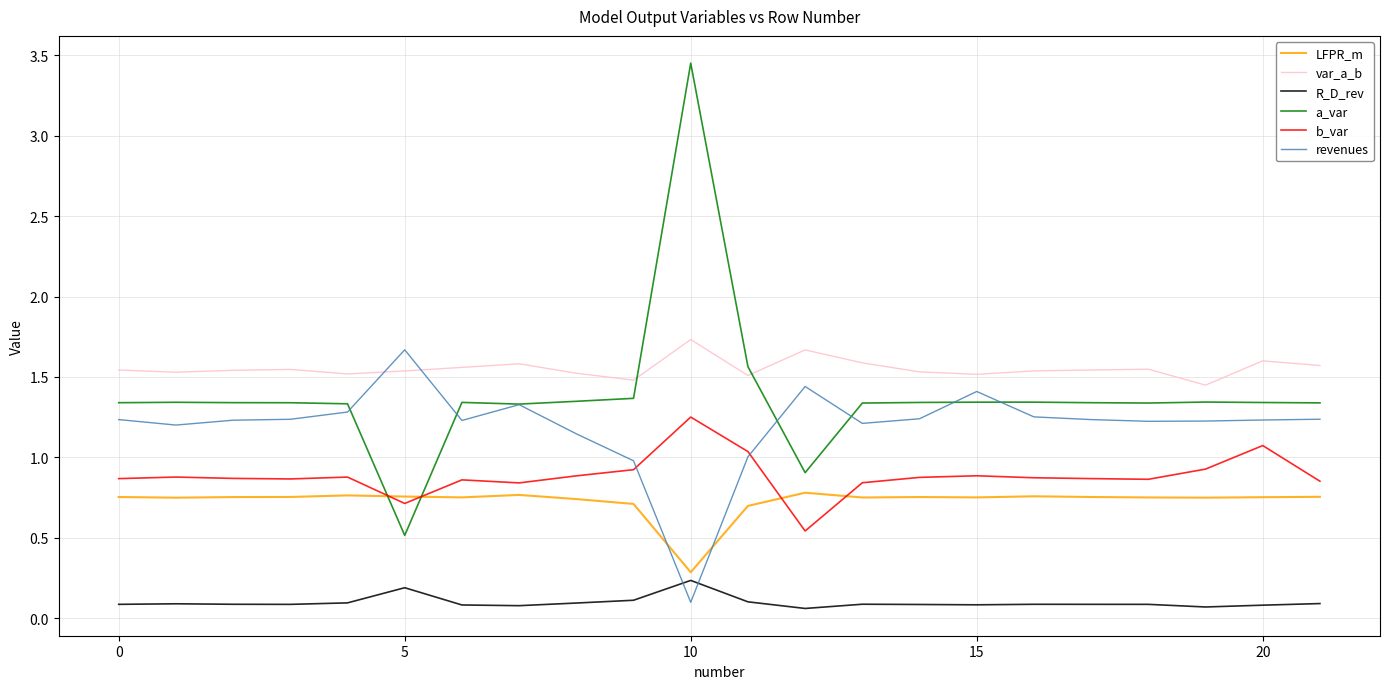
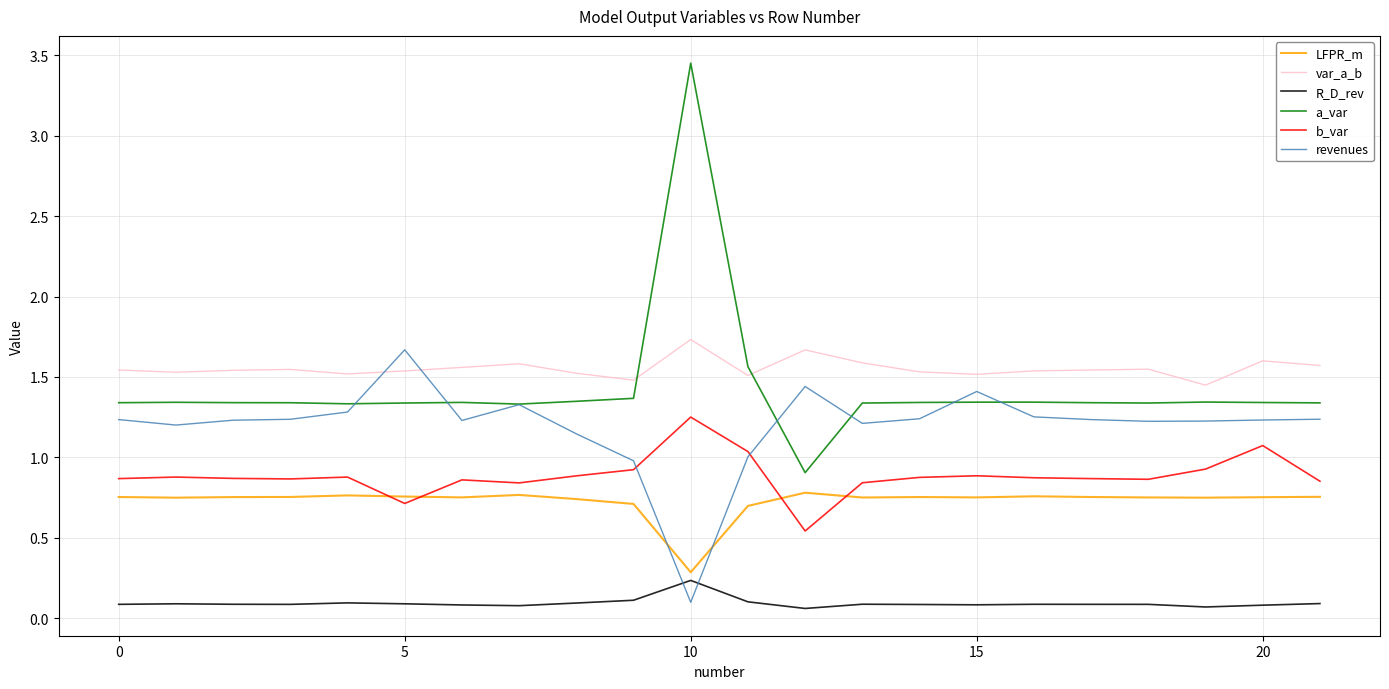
R_D_rev, 5: 0.19 -> 0.09
a_var, 5: 0.52 -> 1.34
